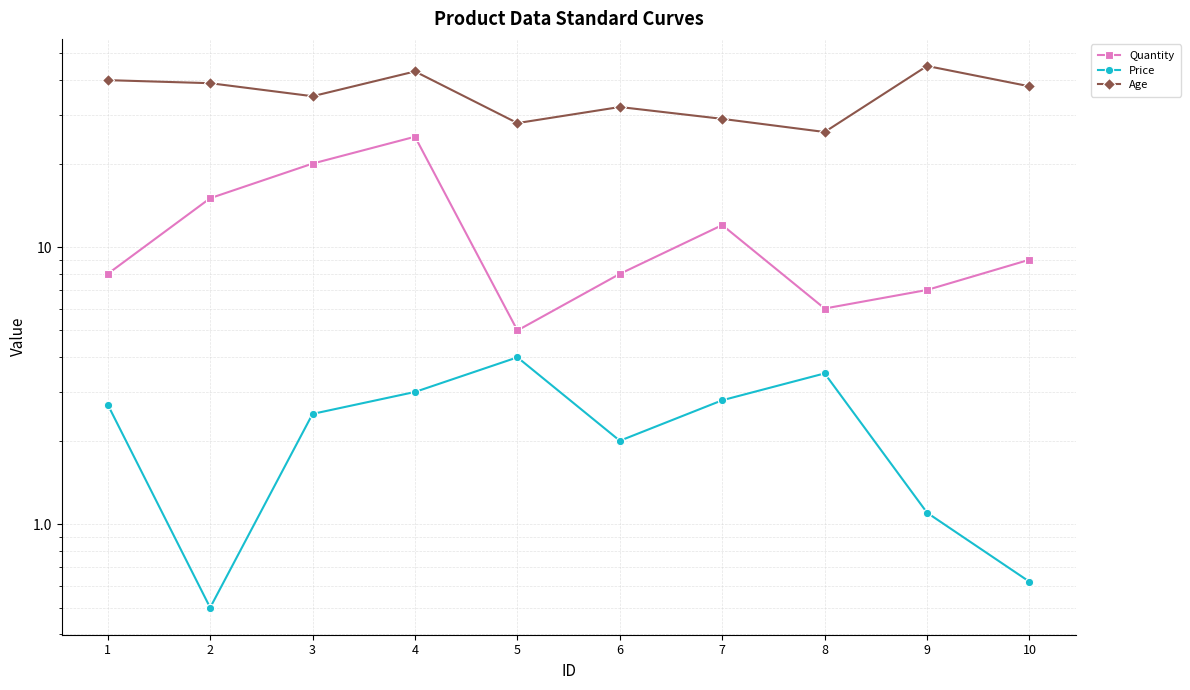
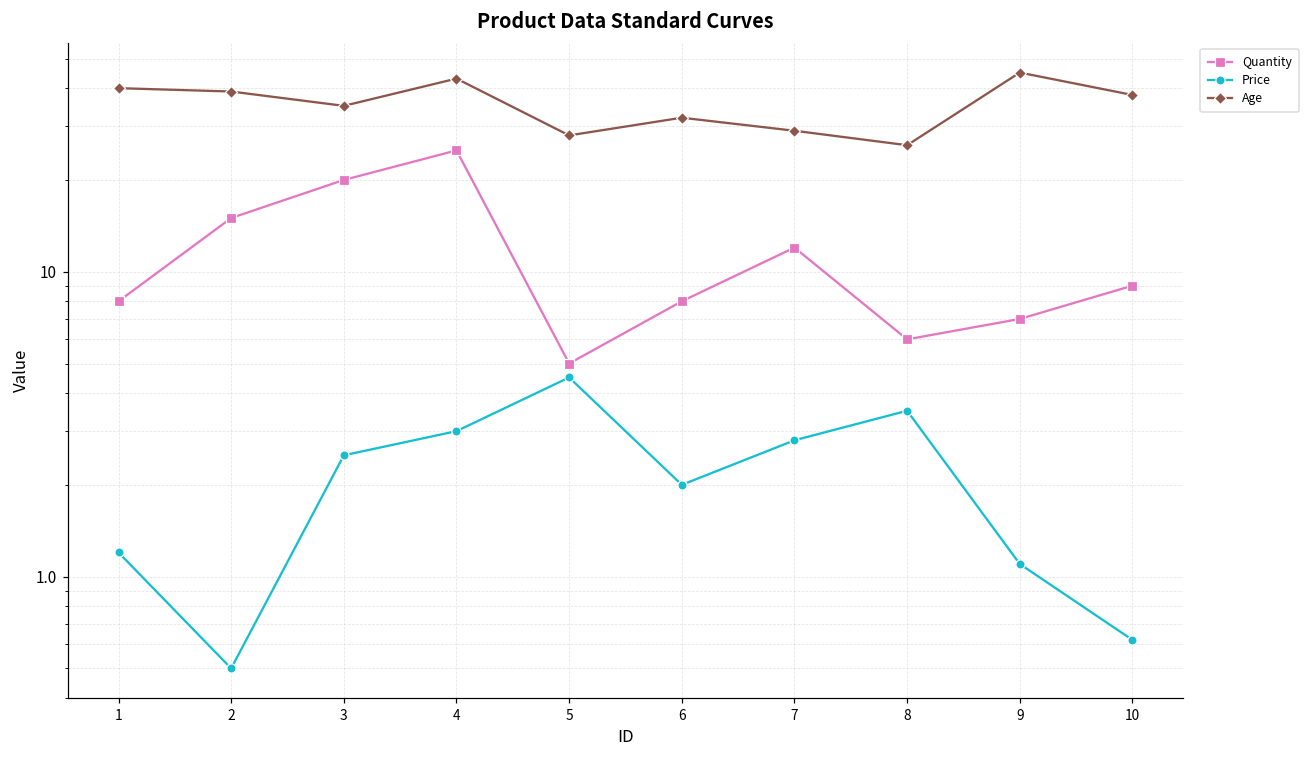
Price, 1: 2.7 -> 1.2
Price, 5: 4.0 -> 4.5
